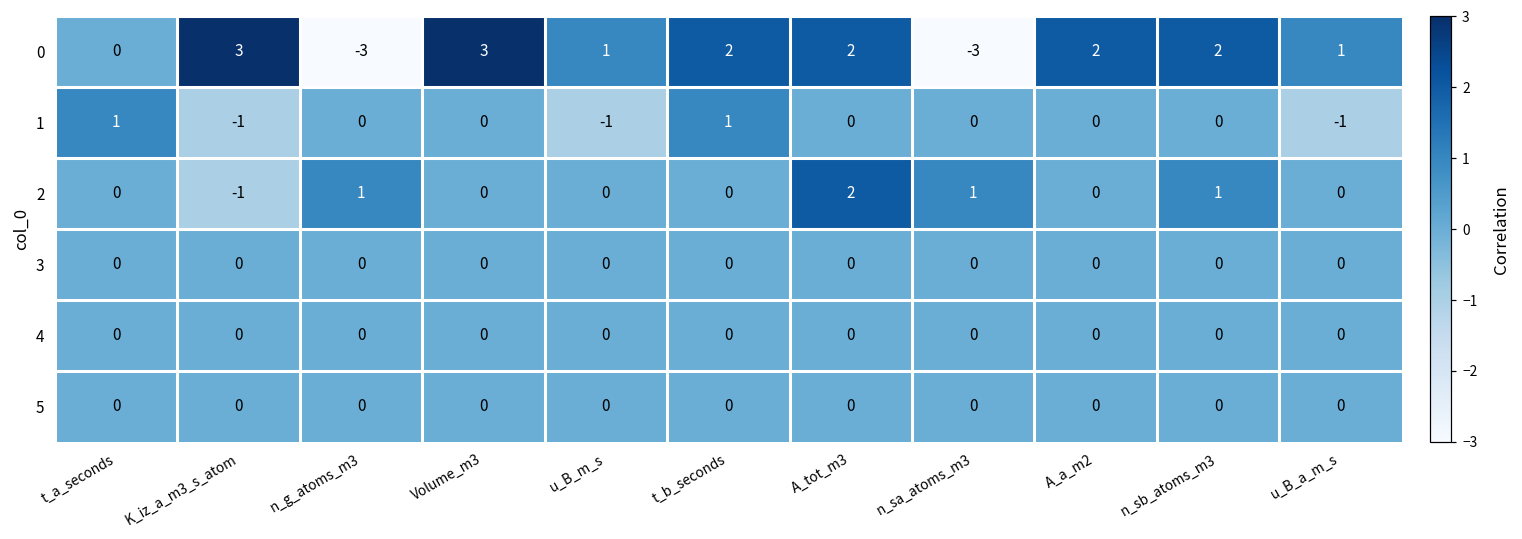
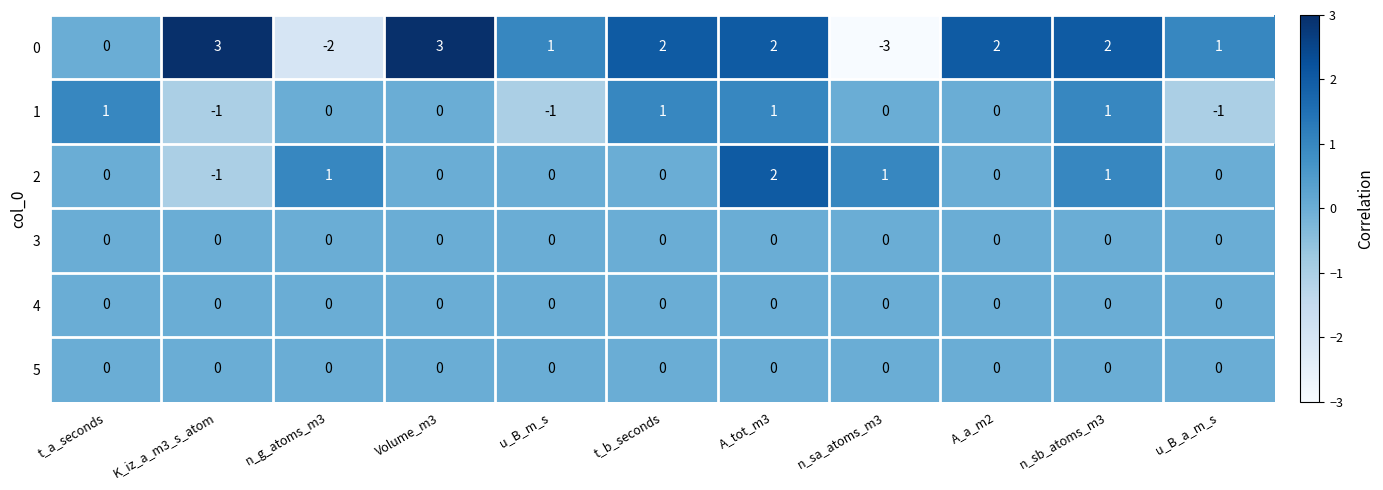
0, n_g_atoms_m3: -3 -> -2
1, A_tot_m3: 0 -> 1
1, n_sb_atoms_m3: 0 -> 1
